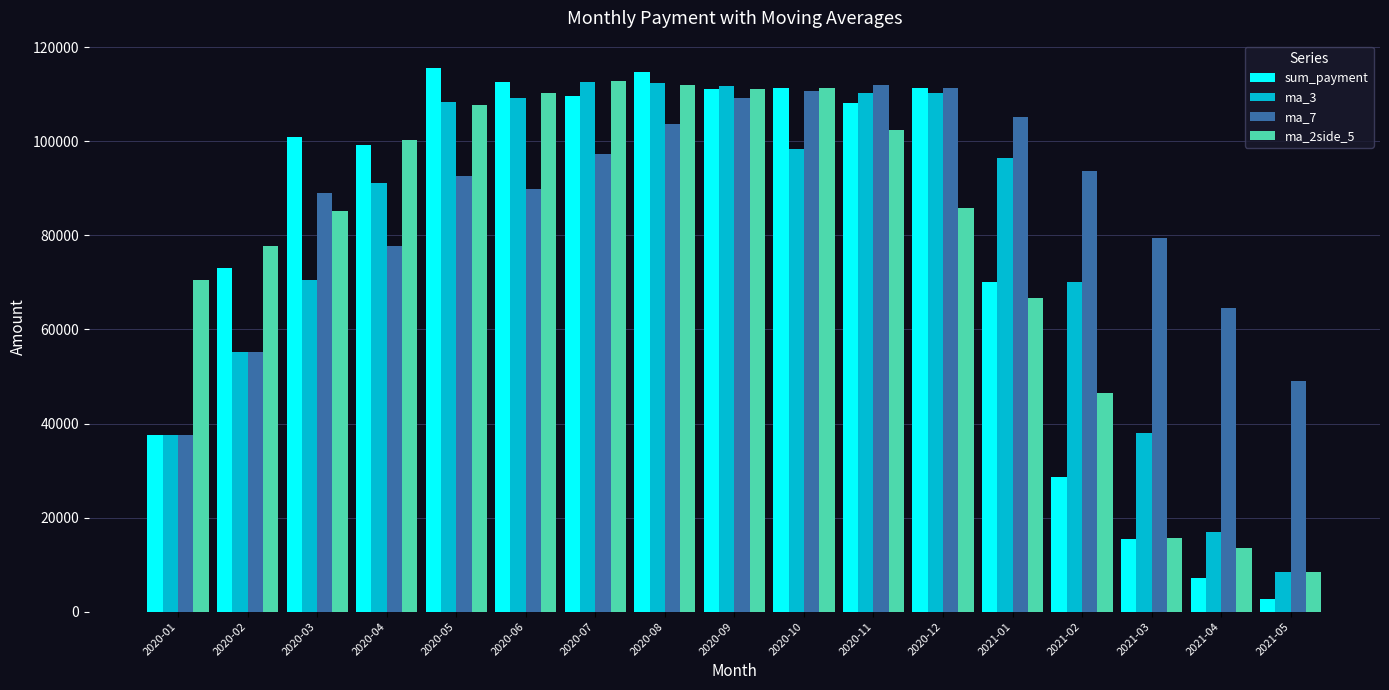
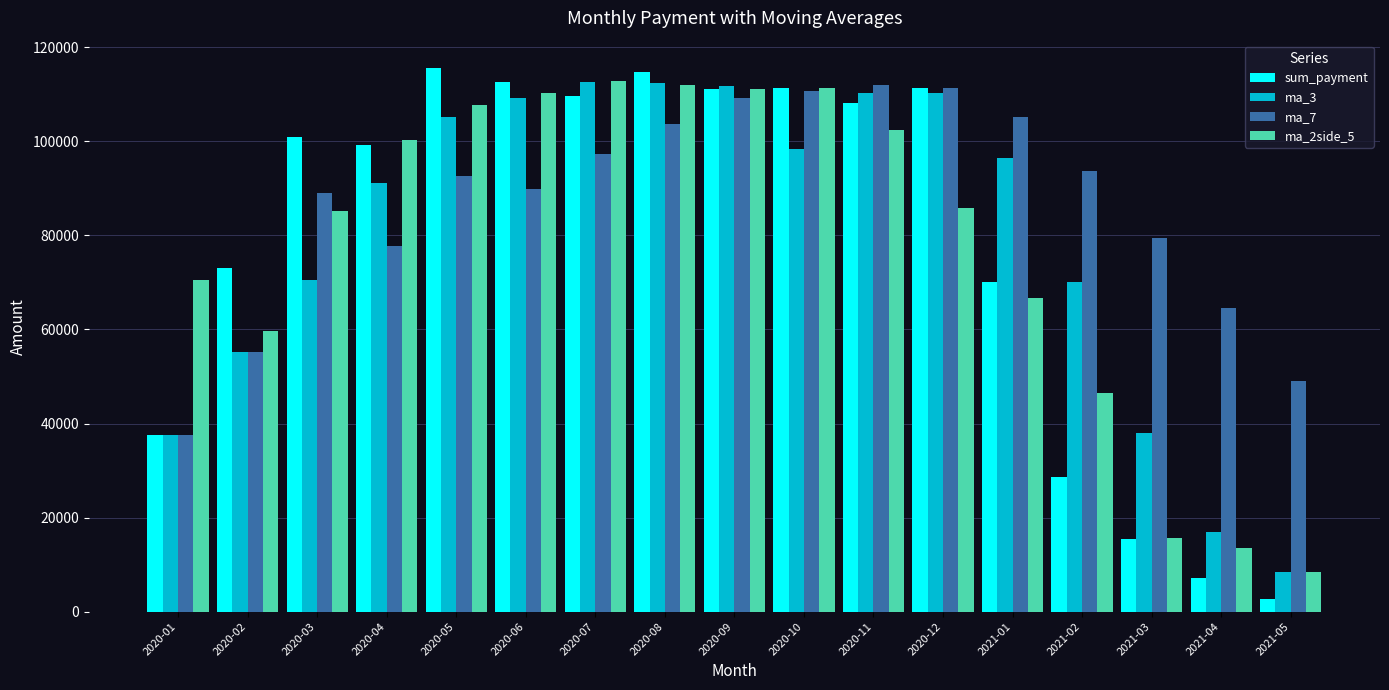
ma_2side_5, 2020-02: 78000 -> 60000
ma_3, 2020-05: 108000 -> 105000
